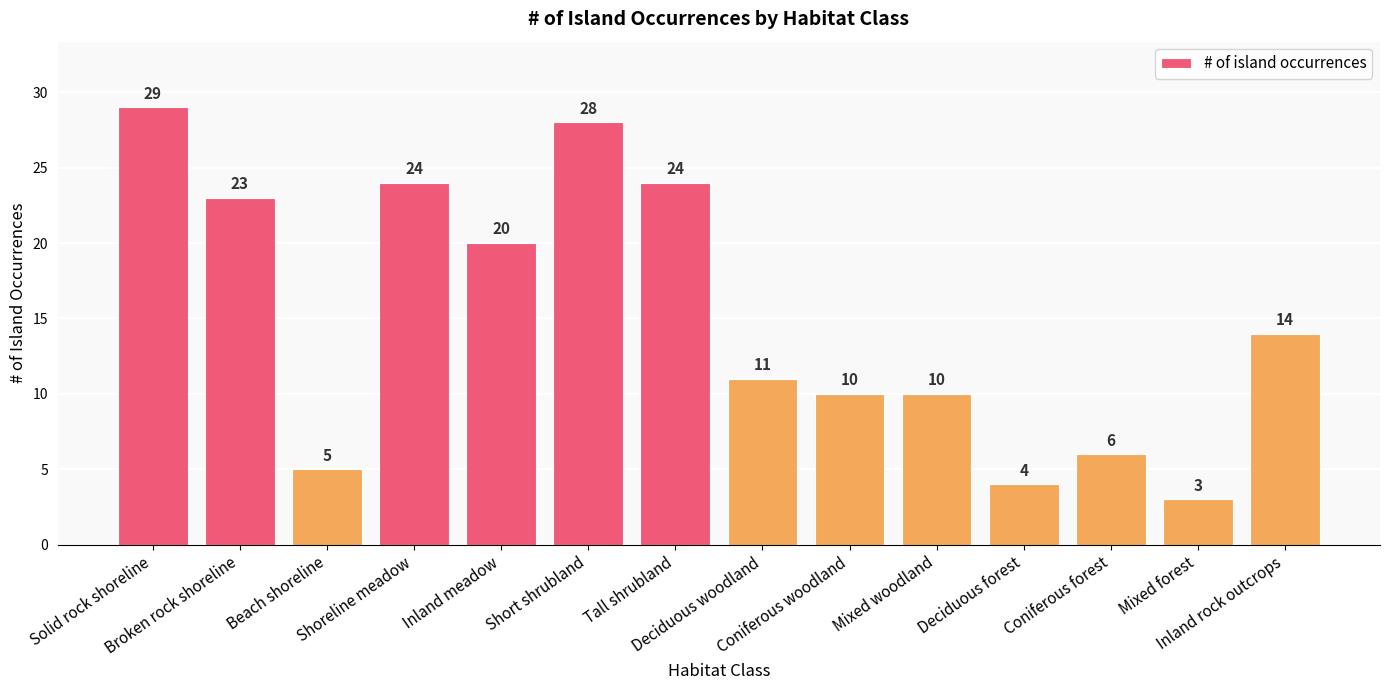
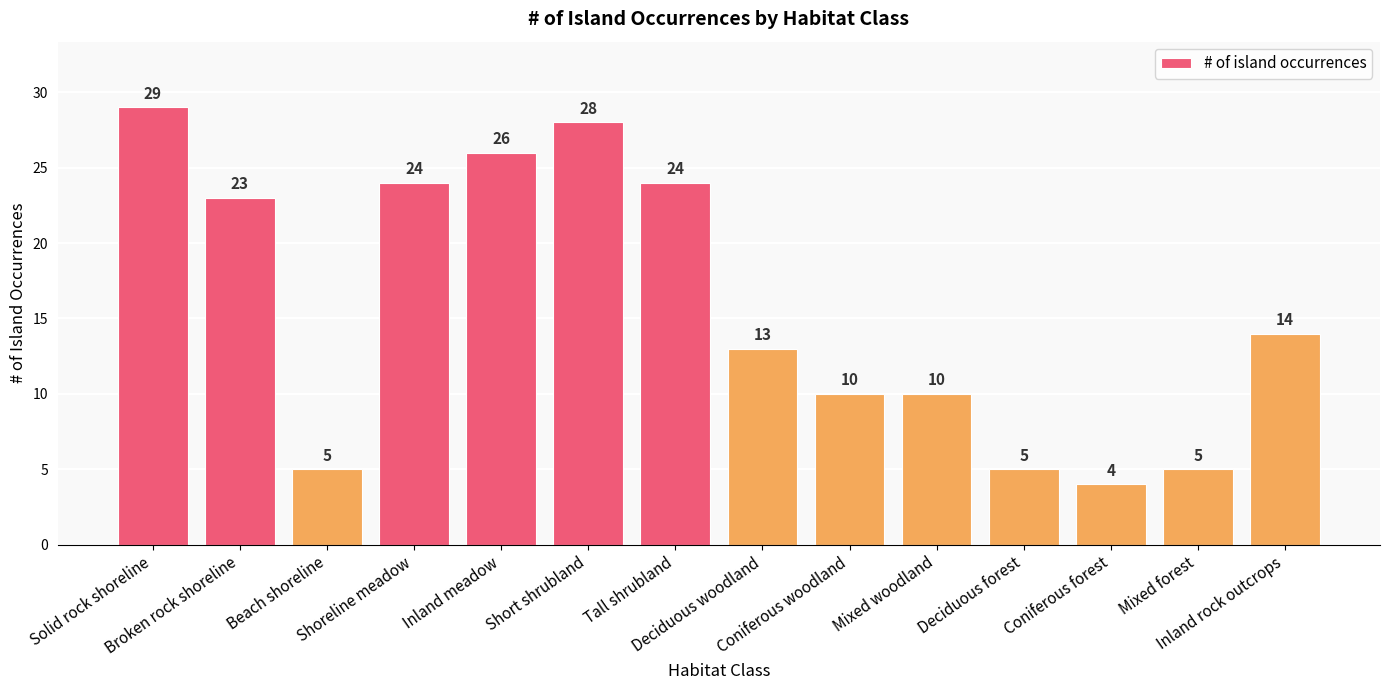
Inland meadow: 20 -> 26
Deciduous woodland: 11 -> 13
Deciduous forest: 4 -> 5
Coniferous forest: 6 -> 4
Mixed forest: 3 -> 5
